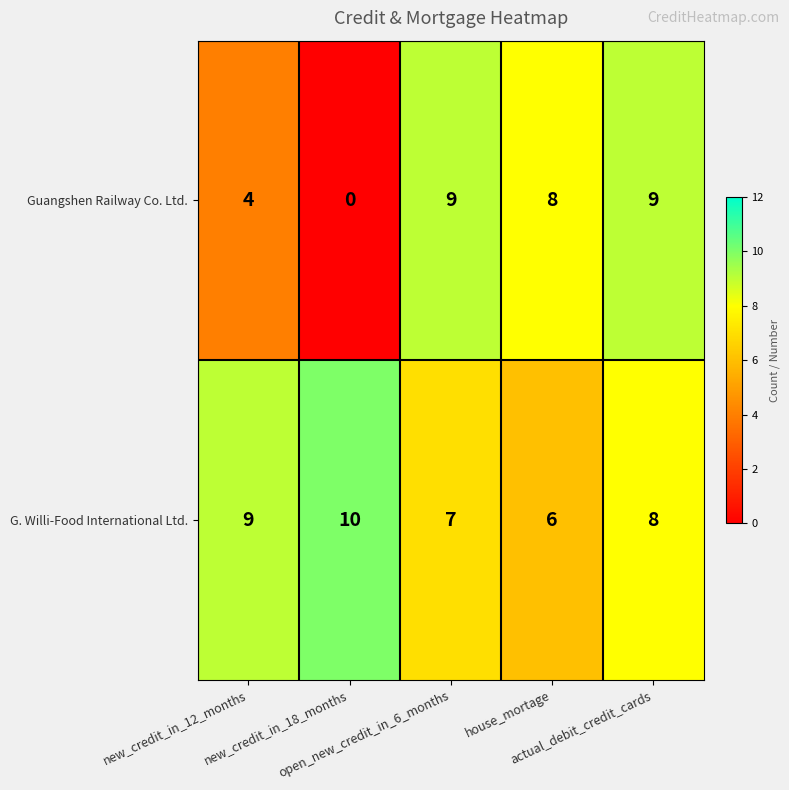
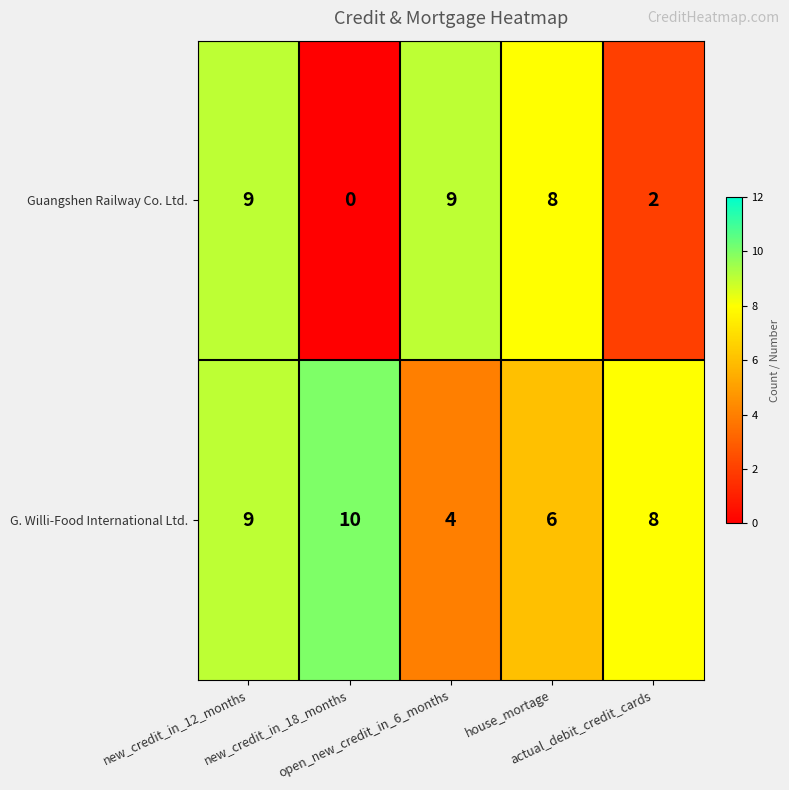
Guangshen Railway Co. Ltd., new_credit_in_12_months: 4 -> 9
Guangshen Railway Co. Ltd., actual_debit_credit_cards: 9 -> 2
G. Willi-Food International Ltd., open_new_credit_in_6_months: 7 -> 4
